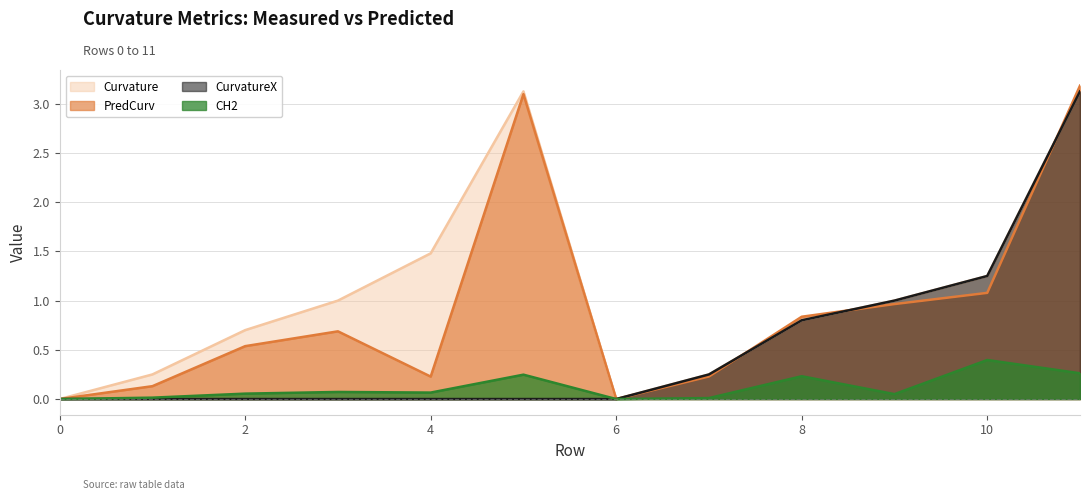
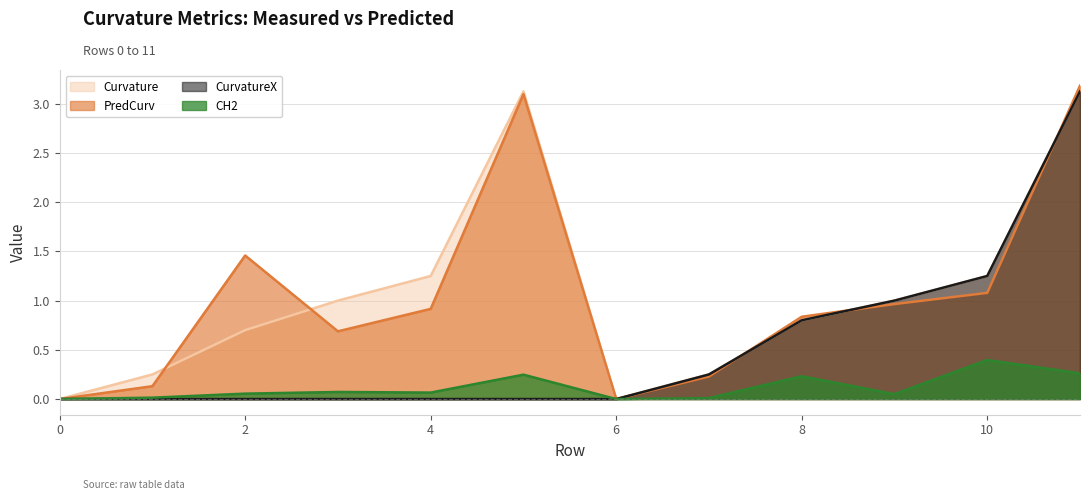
PredCurv, 2: 0.5 -> 1.5
Curvature, 4: 1.5 -> 1.3
PredCurv, 4: 0.2 -> 0.9
